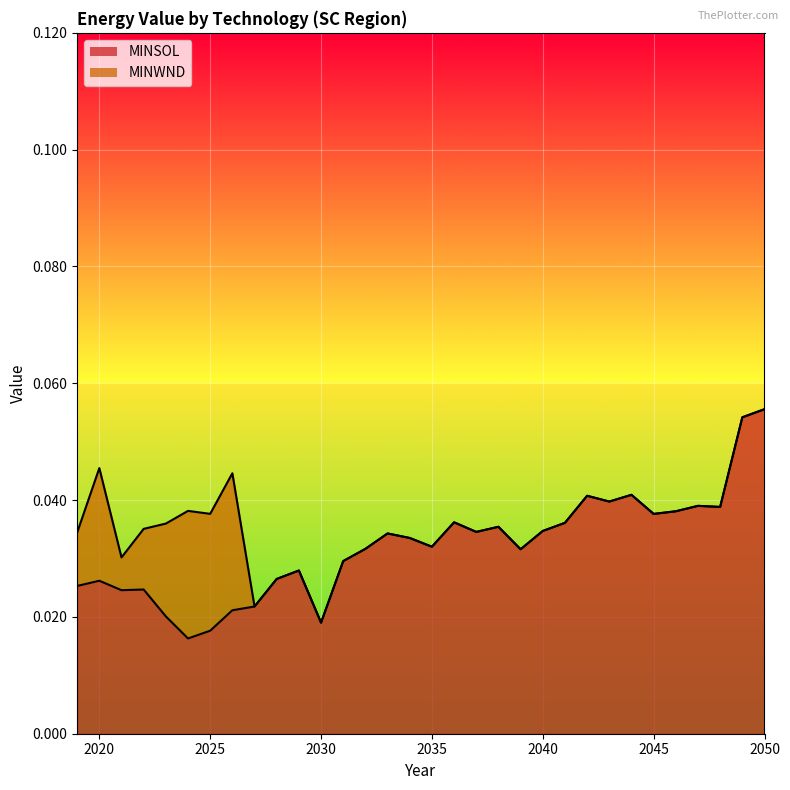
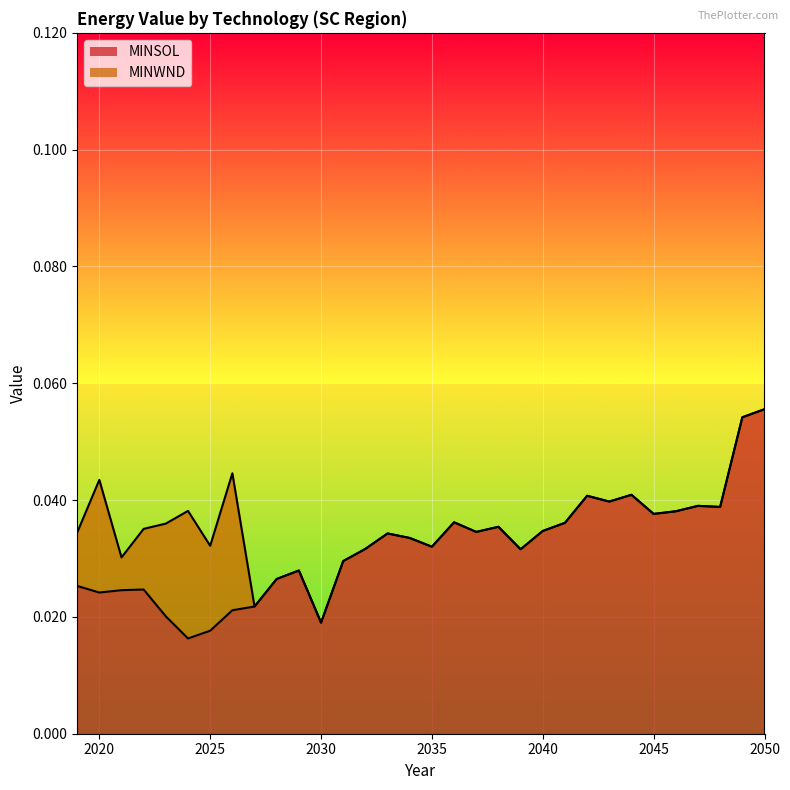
MINSOL, 2020: 0.026 -> 0.024
MINWND, 2025: 0.020 -> 0.015
